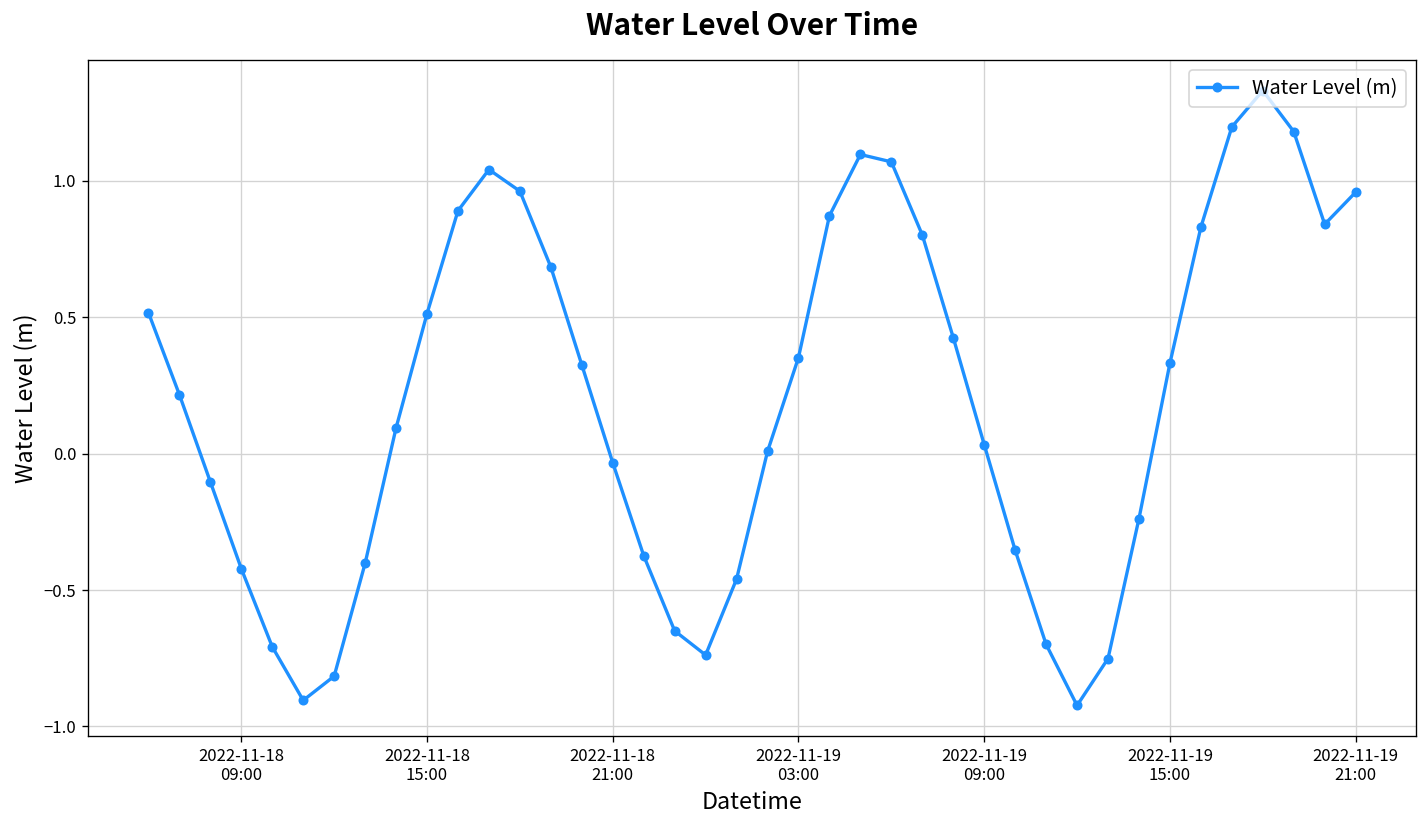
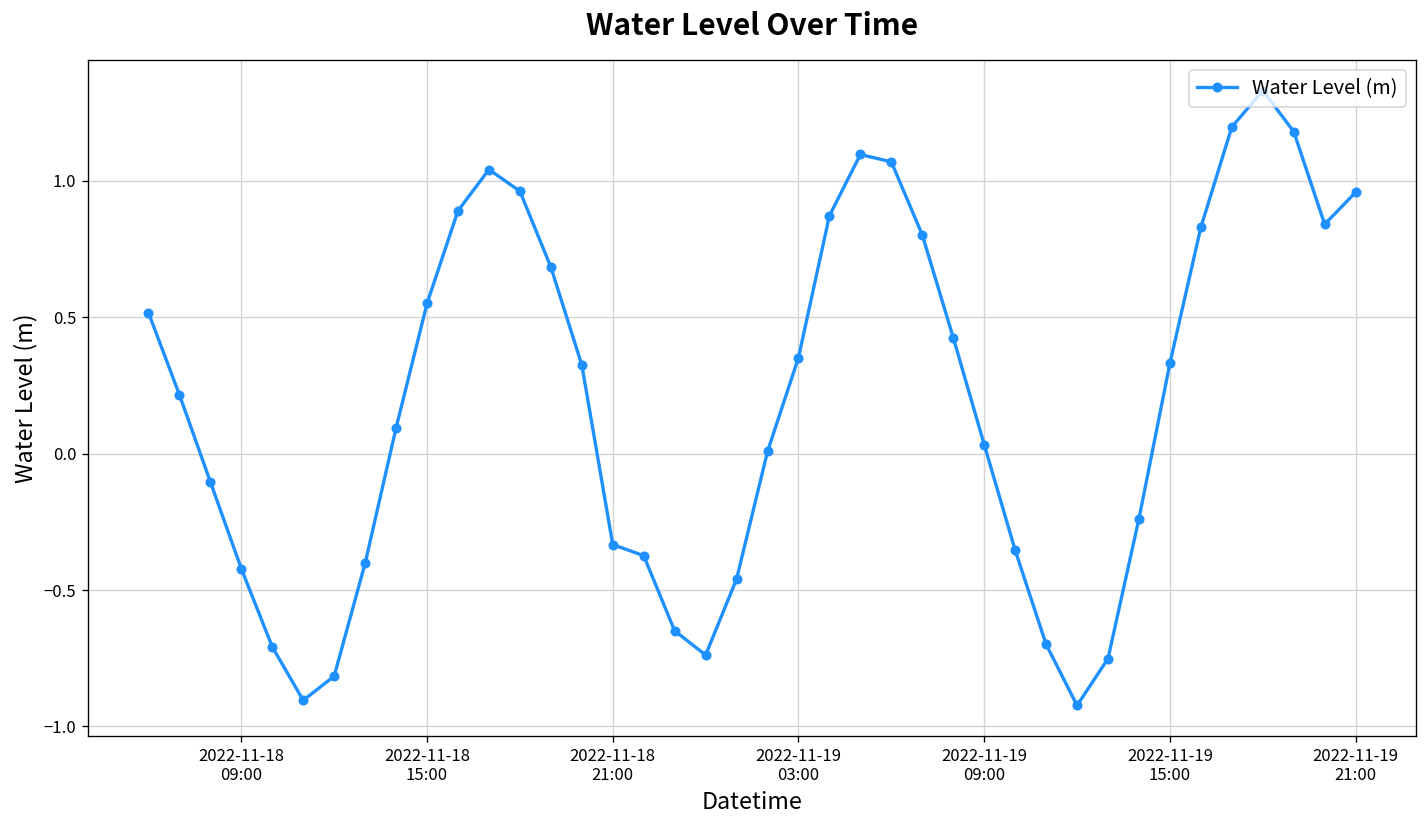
2022-11-18 15:00: 0.51 -> 0.55
2022-11-18 21:00: -0.03 -> -0.33
